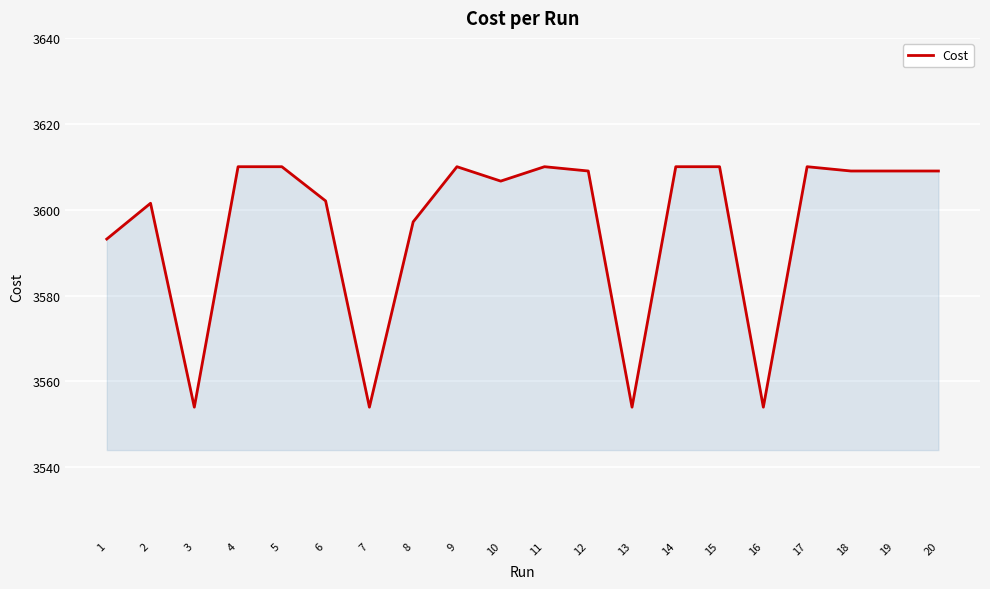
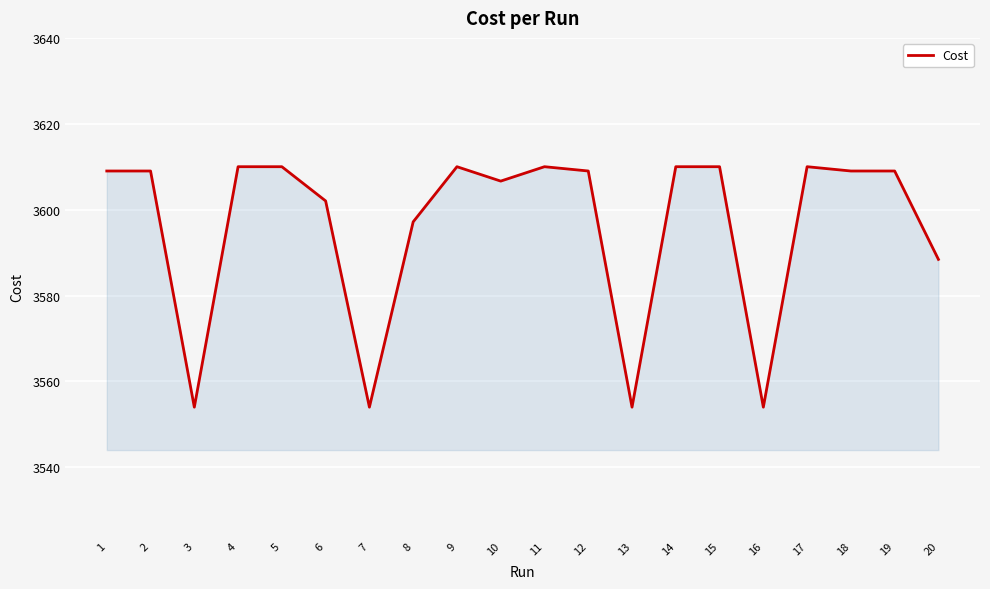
1: 3593 -> 3609
2: 3601 -> 3609
20: 3609 -> 3588
